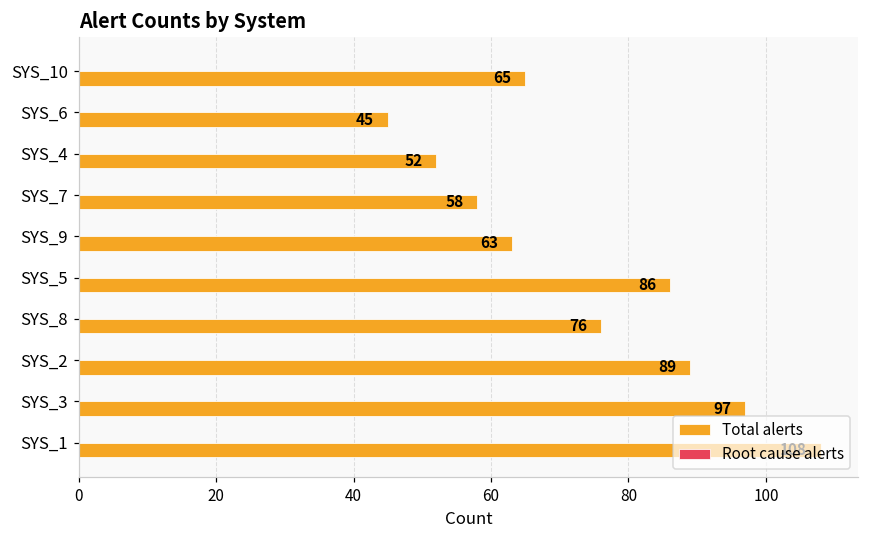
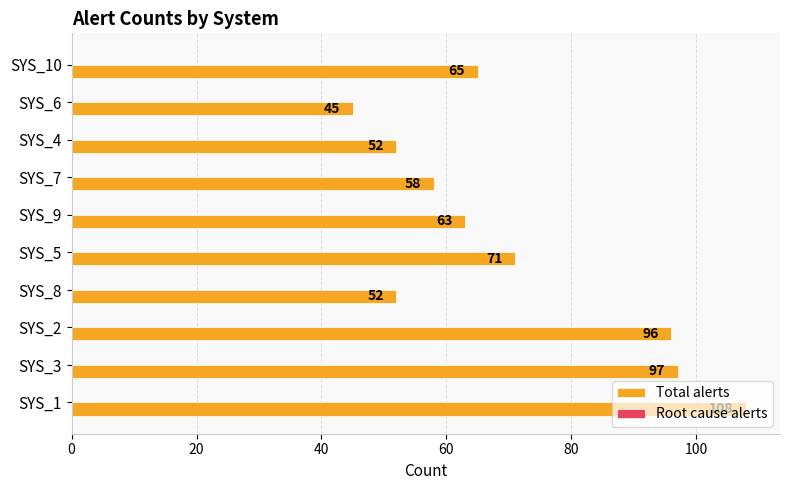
Total alerts, SYS_5: 86 -> 71
Total alerts, SYS_8: 76 -> 52
Total alerts, SYS_2: 89 -> 96
